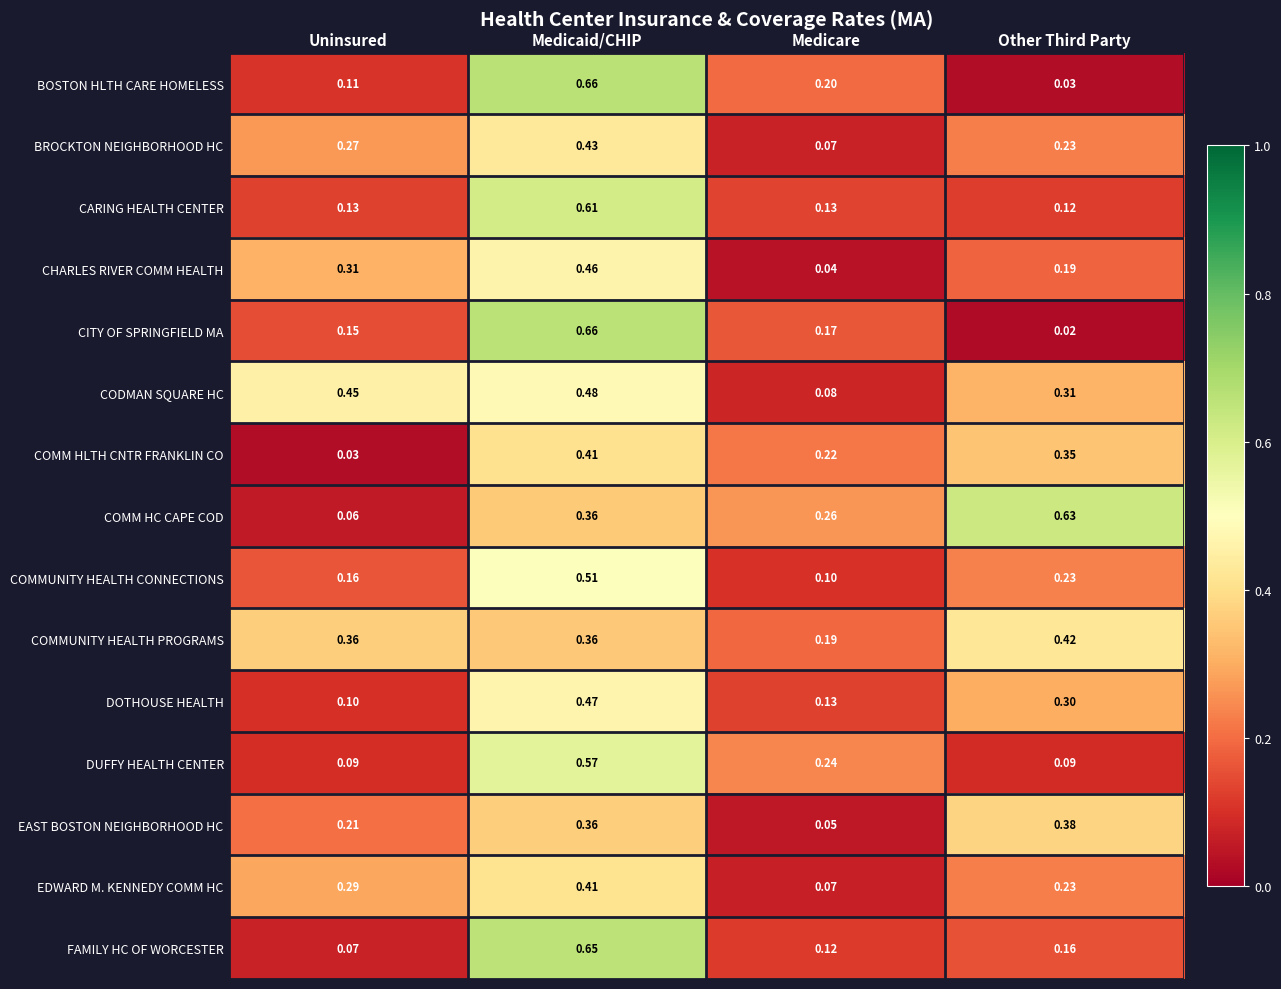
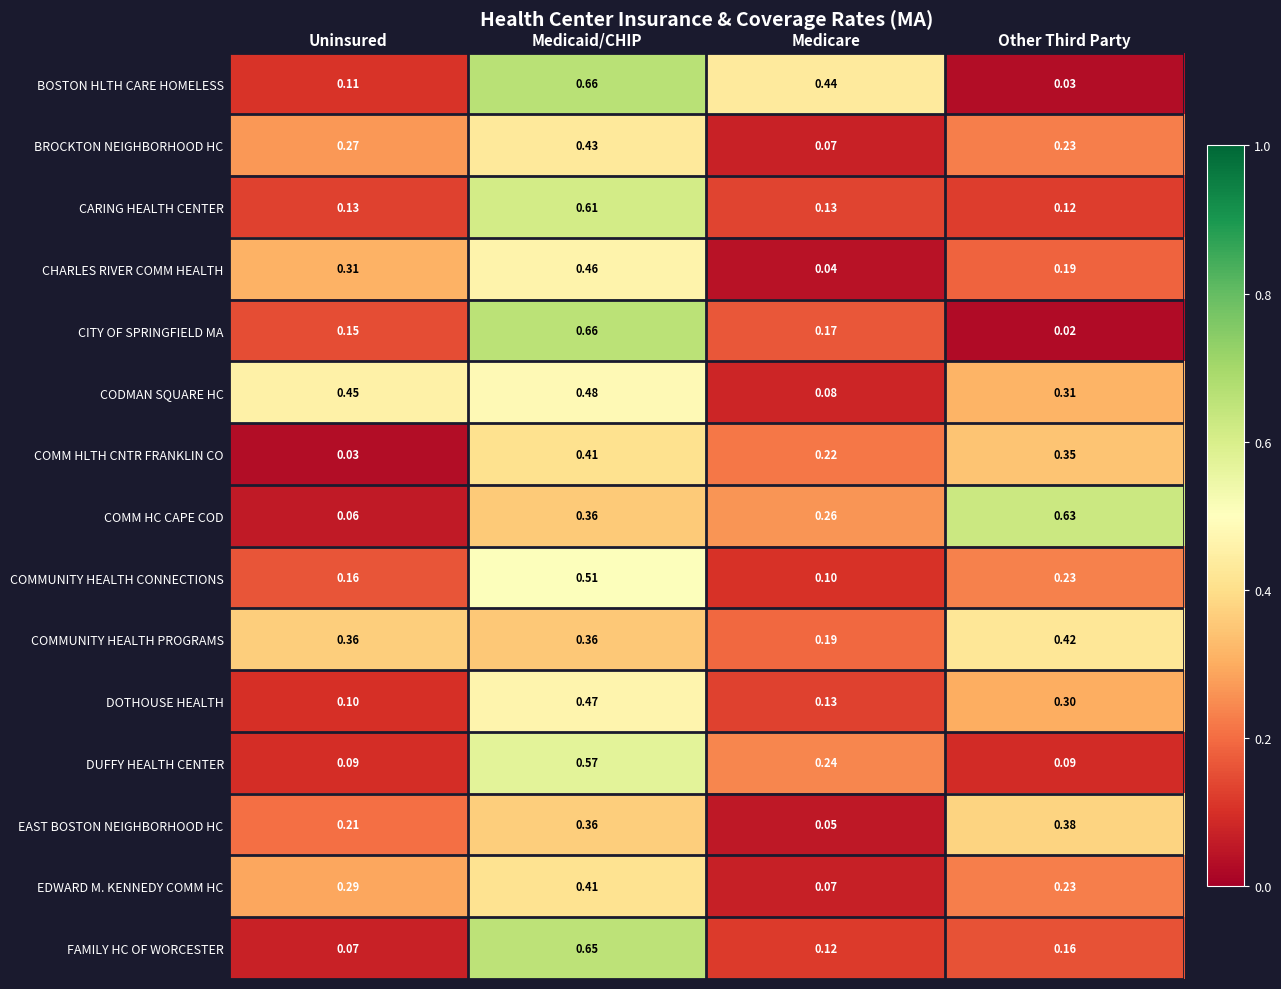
BOSTON HLTH CARE HOMELESS, Medicare: 0.20 -> 0.44
